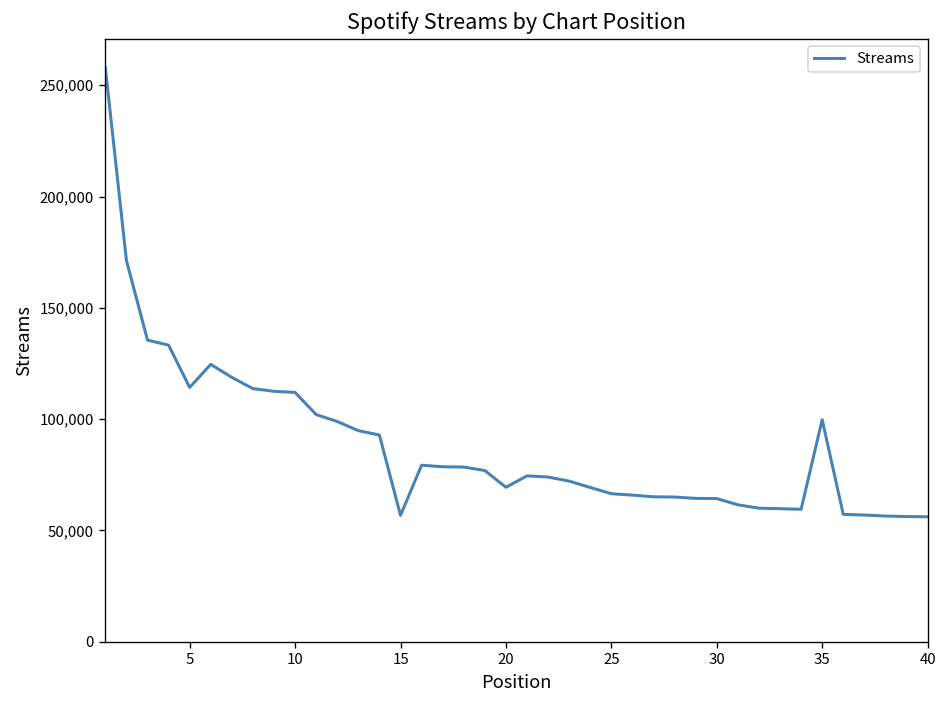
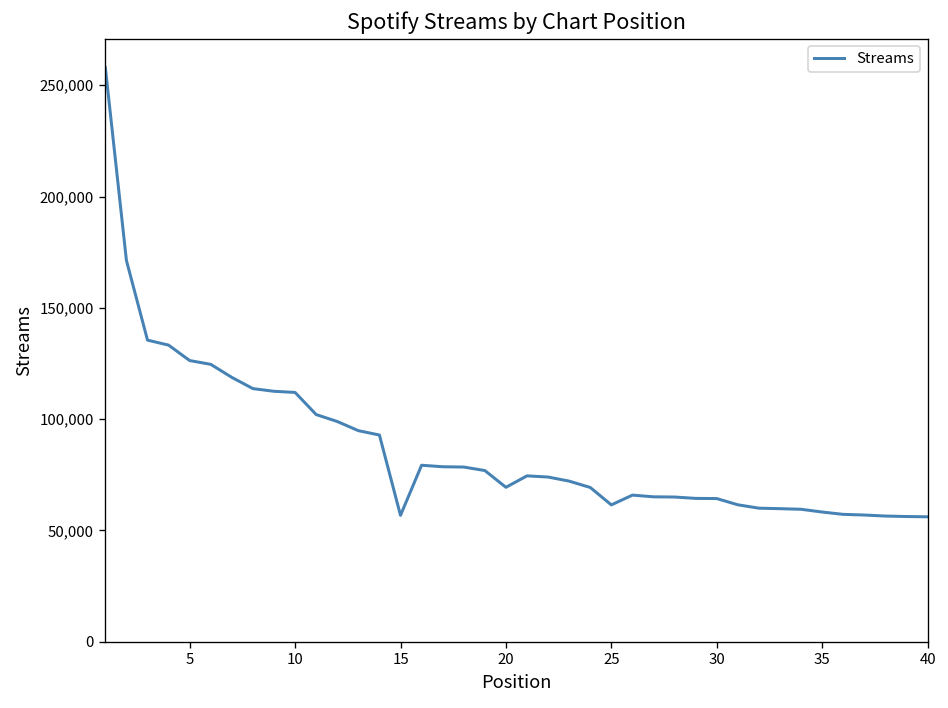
5: 114,000 -> 126,000
25: 66,000 -> 61,000
35: 100,000 -> 58,000
